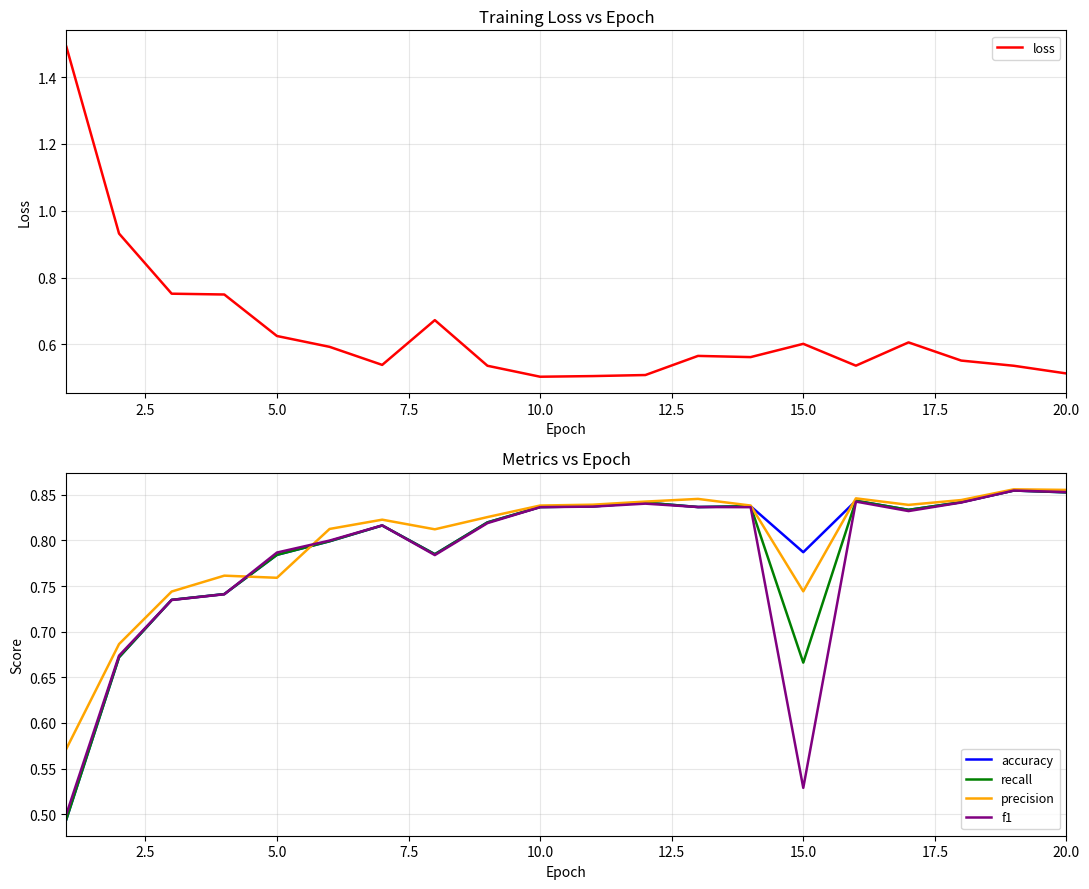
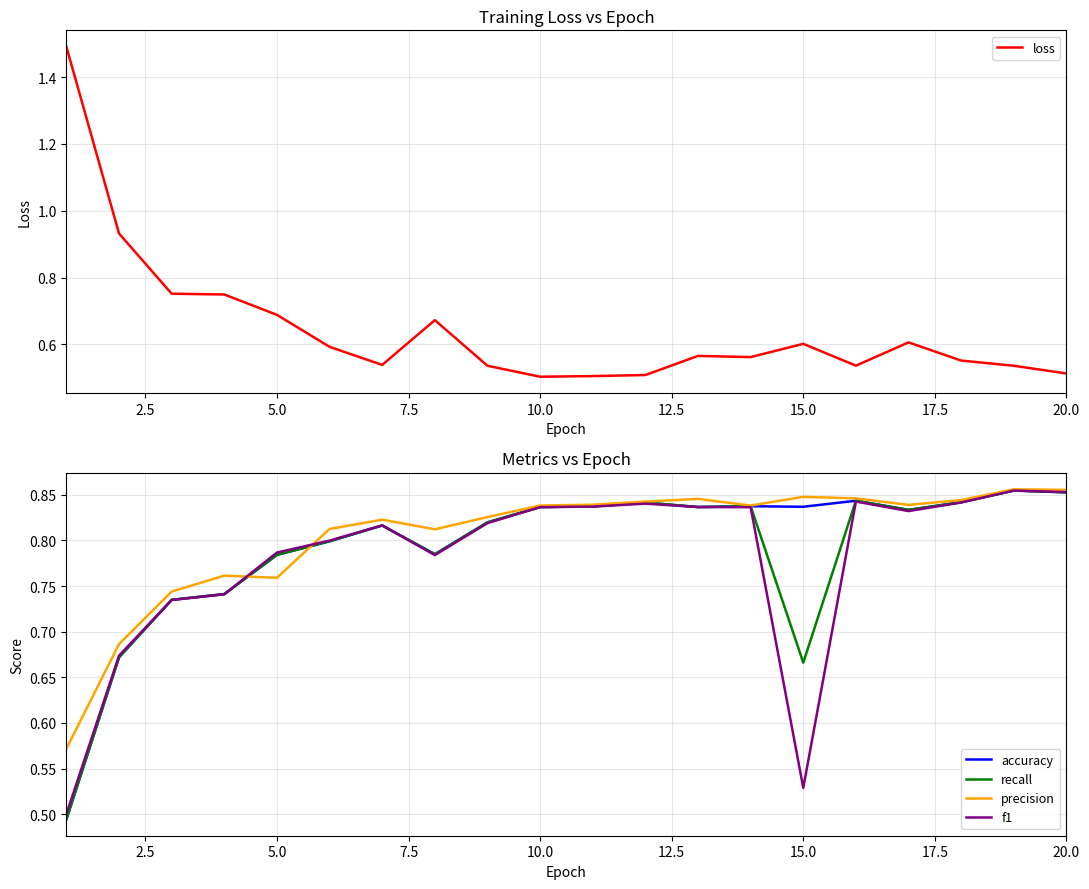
Training Loss vs Epoch, 5.0: 0.63 -> 0.69
Metrics vs Epoch, accuracy, 15.0: 0.79 -> 0.84
Metrics vs Epoch, precision, 15.0: 0.74 -> 0.85
